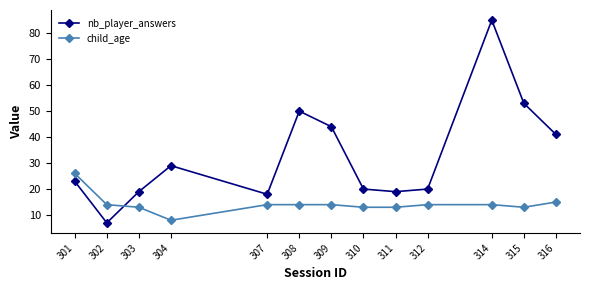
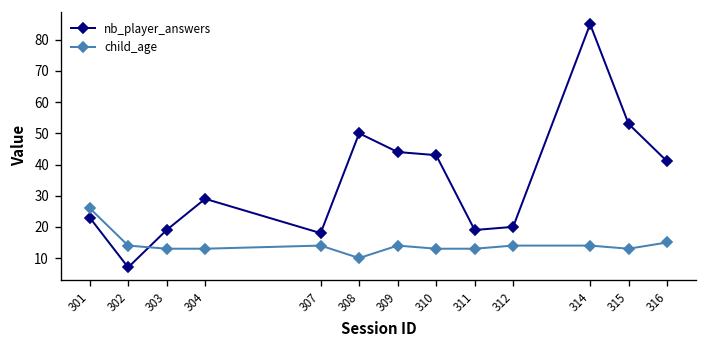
child_age, 304: 8 -> 13
child_age, 308: 14 -> 10
nb_player_answers, 310: 20 -> 43
